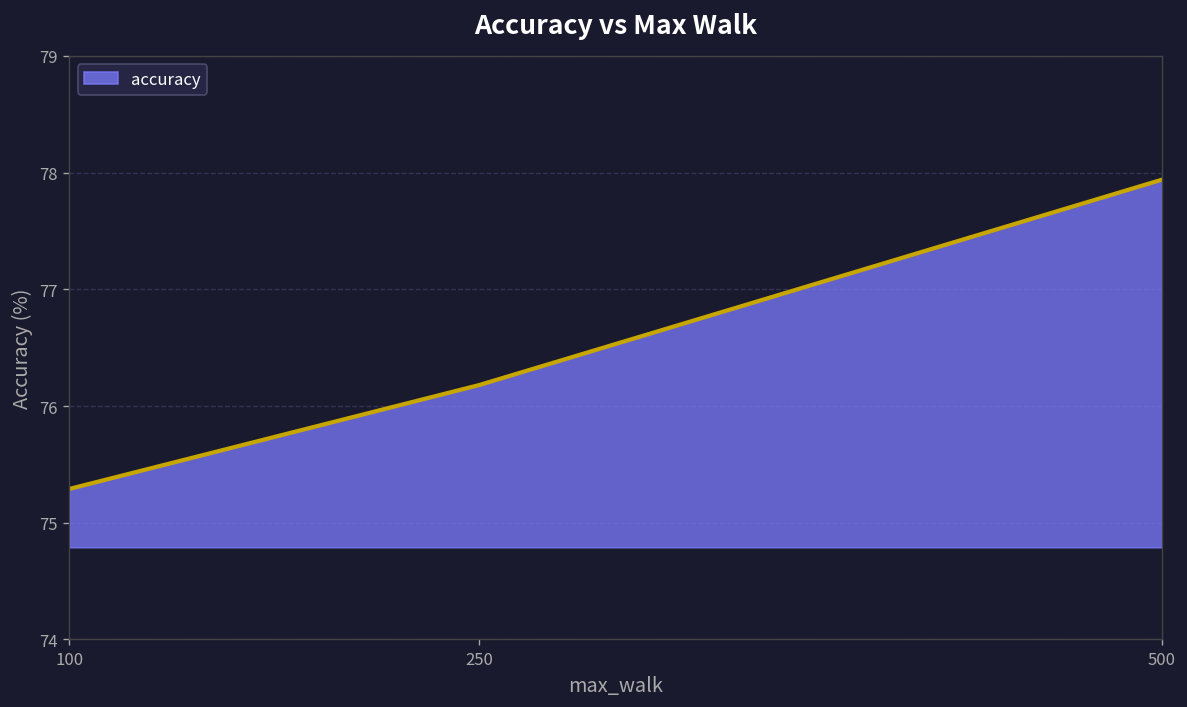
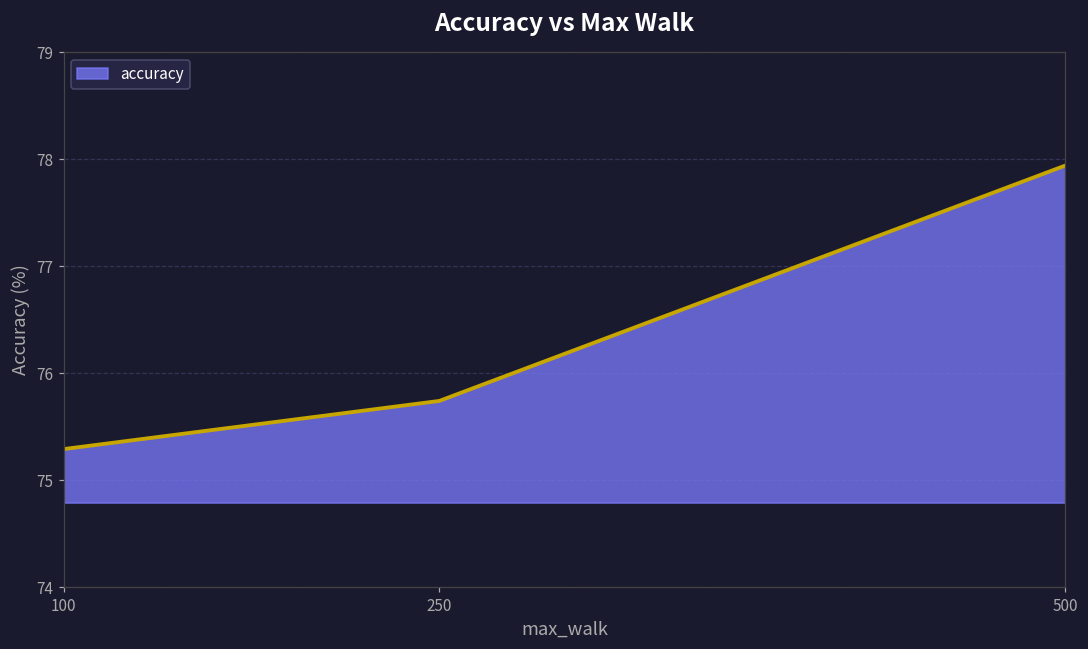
250: 76.2 -> 75.7
